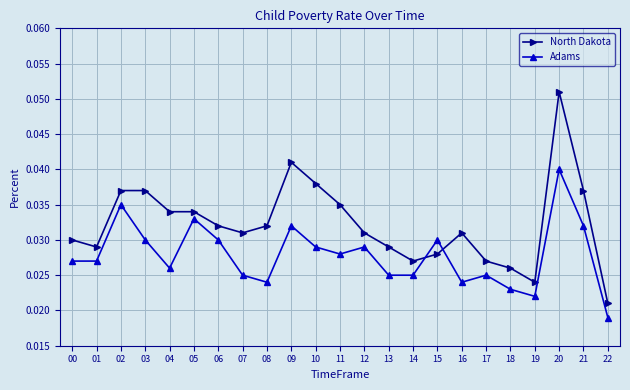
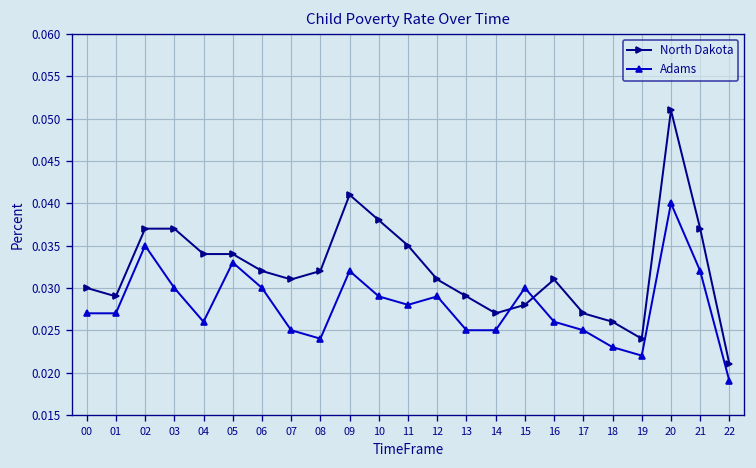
Adams, 16: 0.024 -> 0.026
